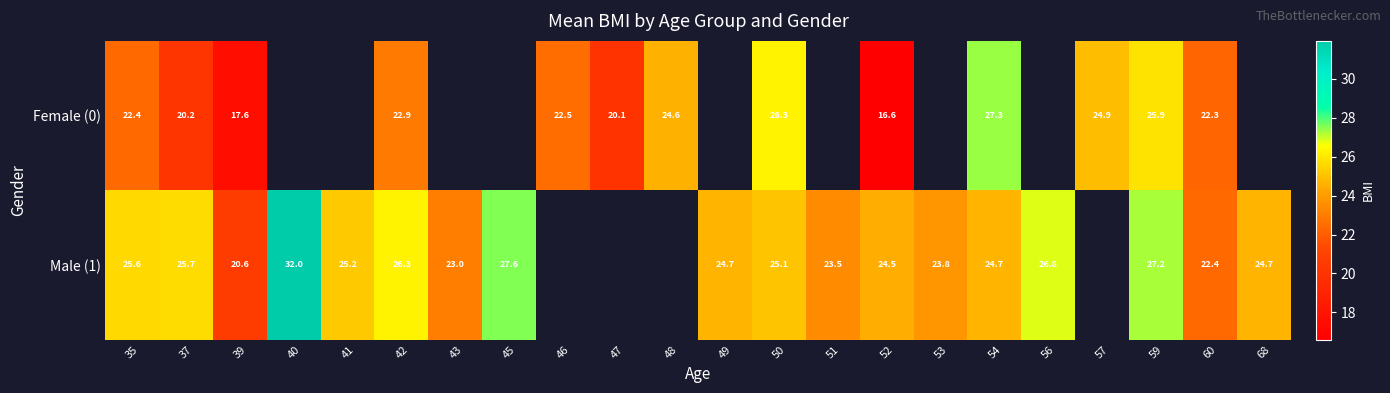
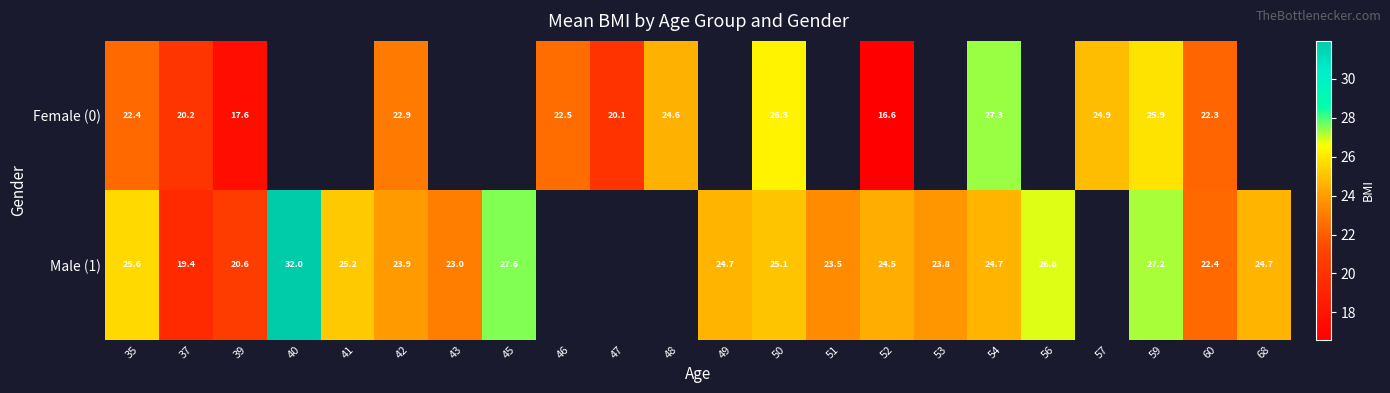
Male (1), 37: 25.7 -> 19.4
Male (1), 42: 26.3 -> 23.9
